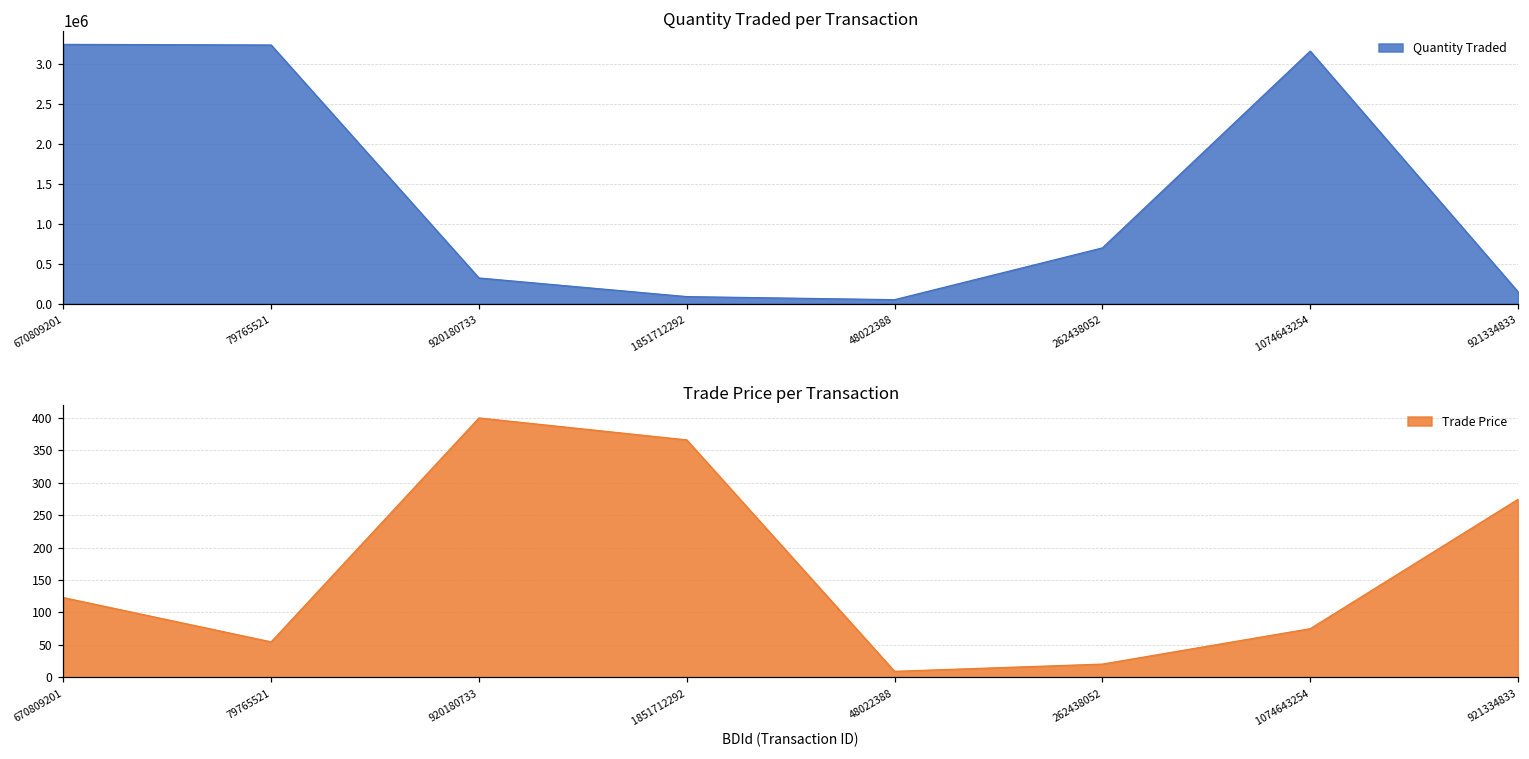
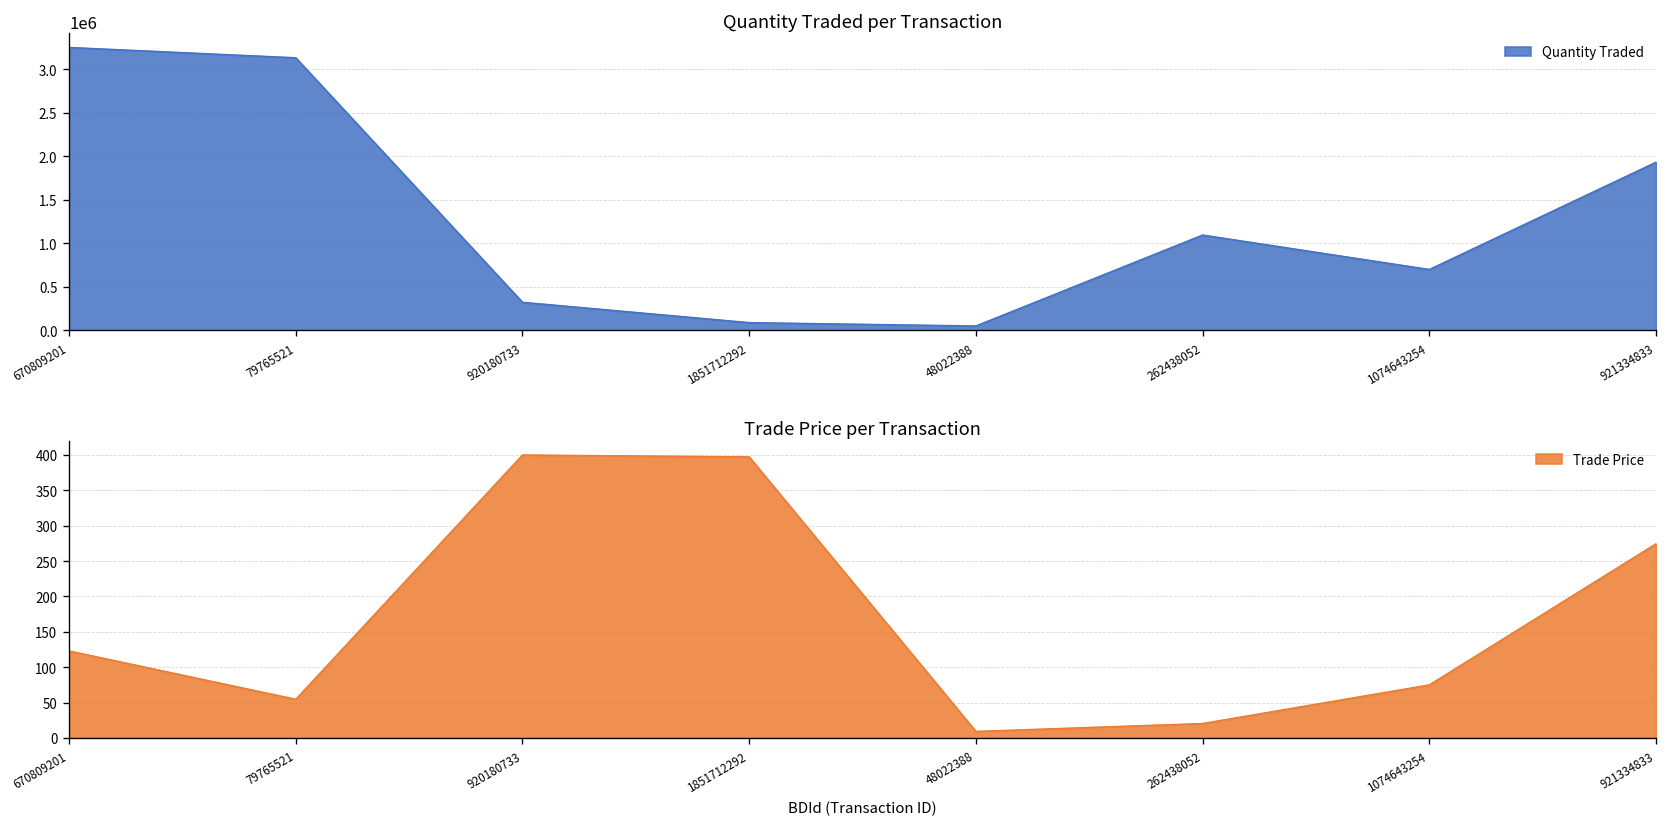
Quantity Traded per Transaction, 79765521: 3200000 -> 3100000
Quantity Traded per Transaction, 262438052: 700000 -> 1100000
Quantity Traded per Transaction, 1074643254: 3200000 -> 700000
Quantity Traded per Transaction, 921334833: 200000 -> 1900000
Trade Price per Transaction, 1851712292: 370 -> 400
